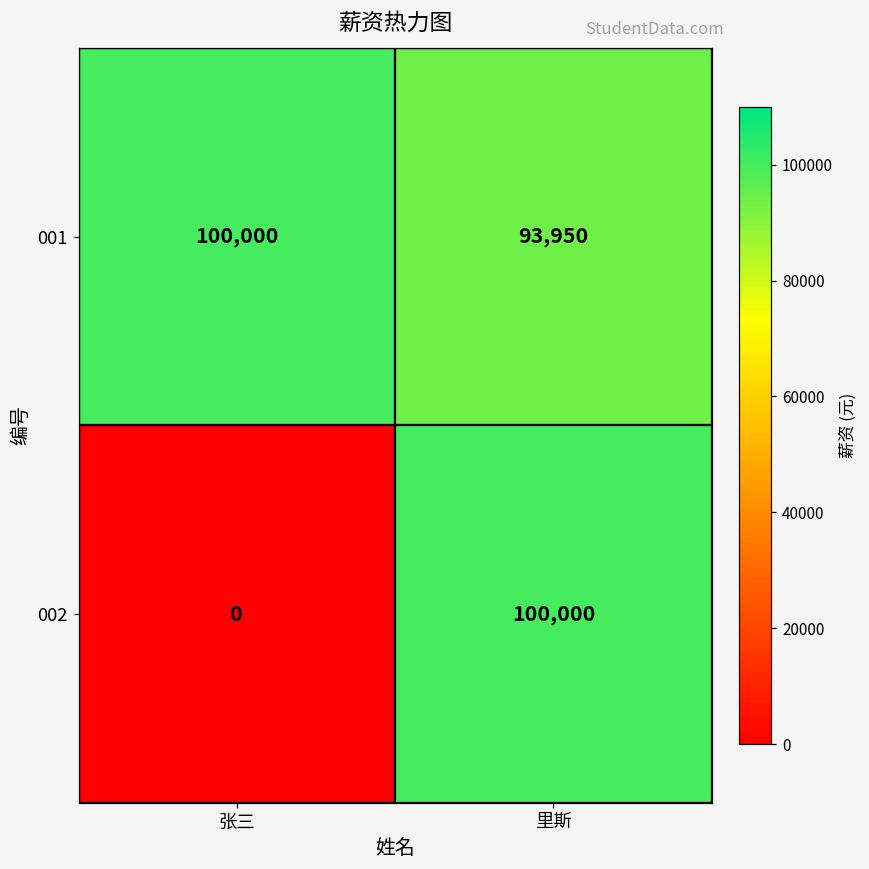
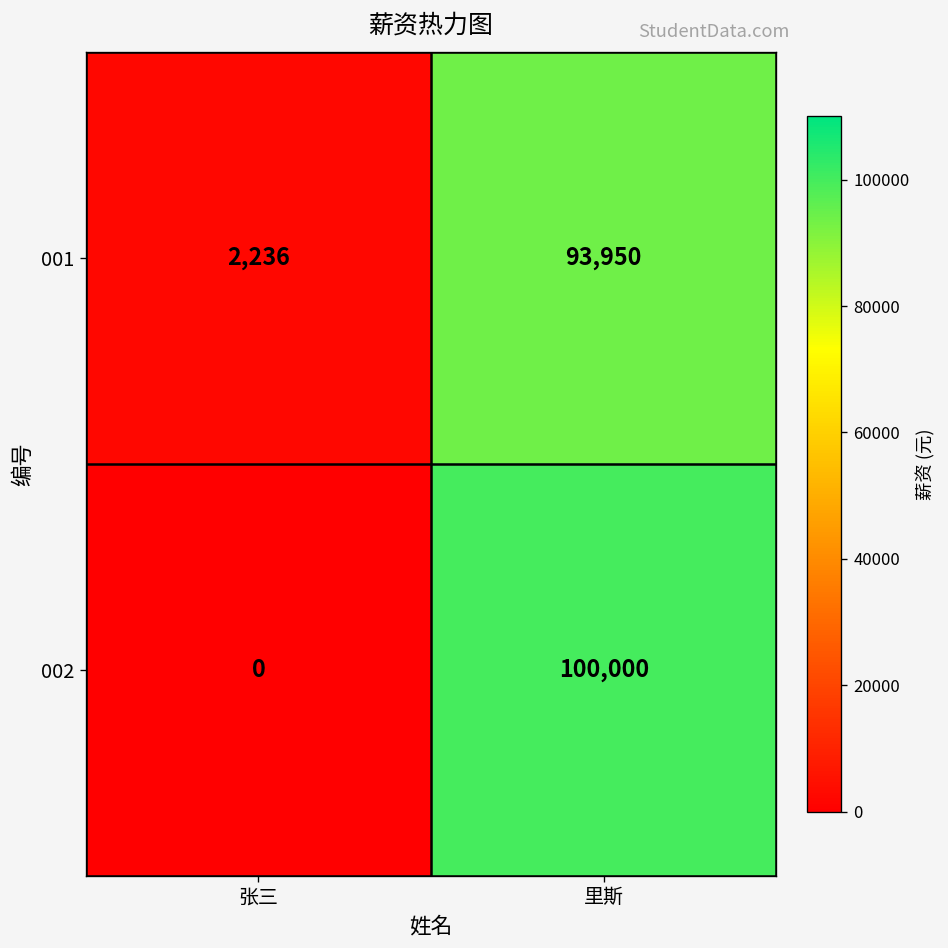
001, 张三: 100,000 -> 2,236
